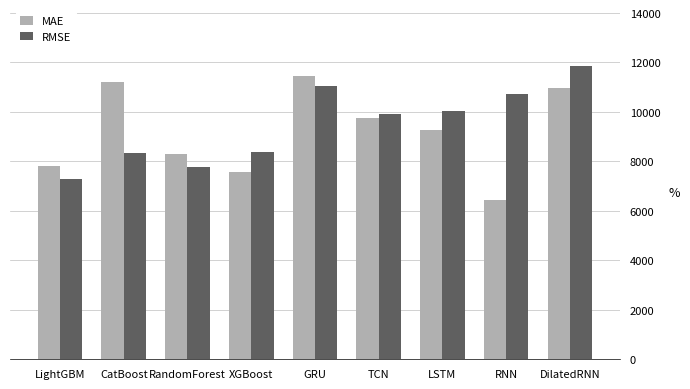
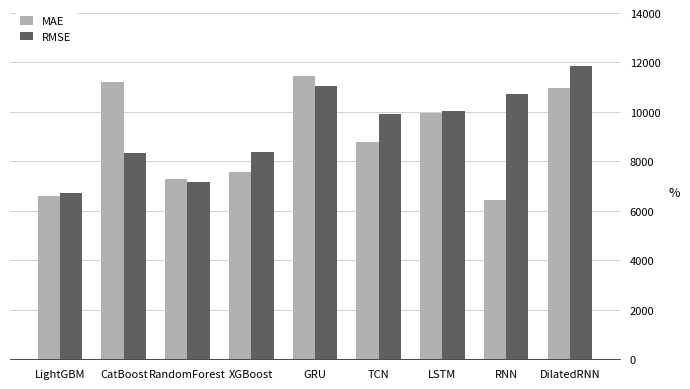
MAE, LightGBM: 7800 -> 6600
RMSE, LightGBM: 7300 -> 6700
MAE, RandomForest: 8300 -> 7300
RMSE, RandomForest: 7800 -> 7200
MAE, TCN: 9800 -> 8800
MAE, LSTM: 9300 -> 10000
